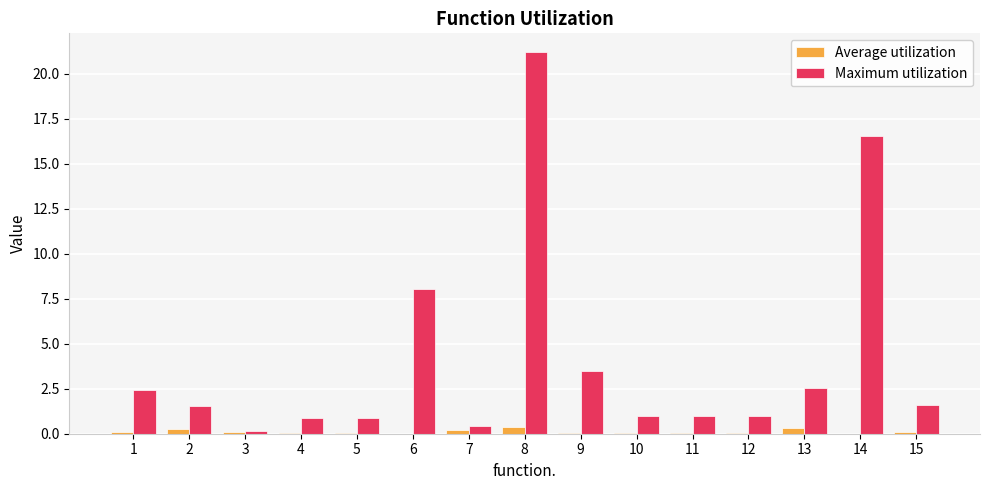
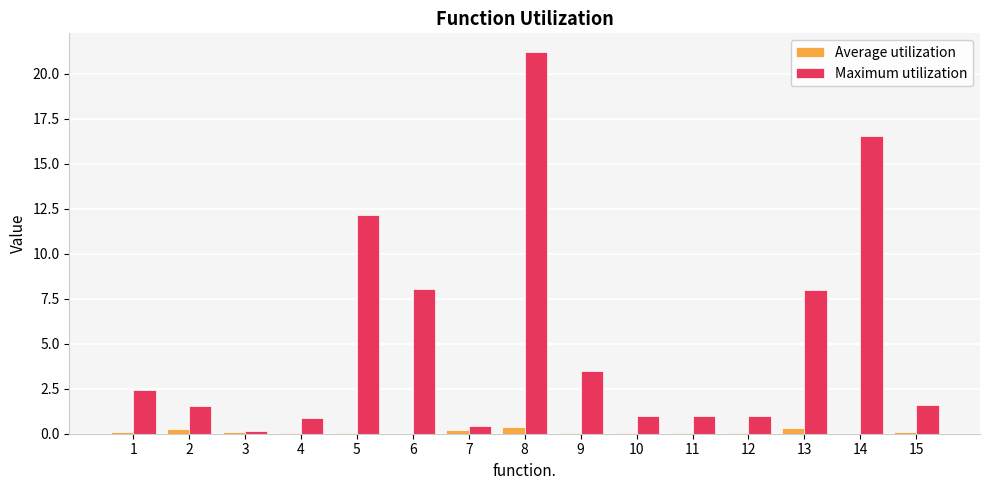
Maximum utilization, 5: 0.9 -> 12.1
Maximum utilization, 13: 2.5 -> 8.0
